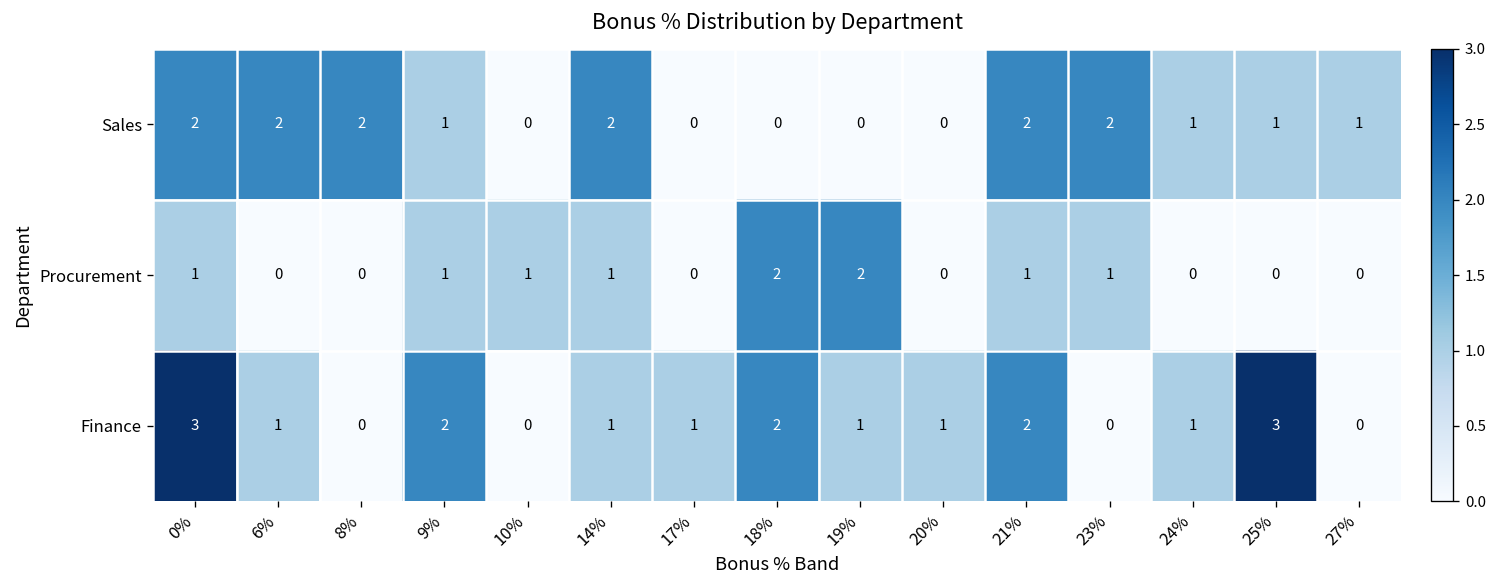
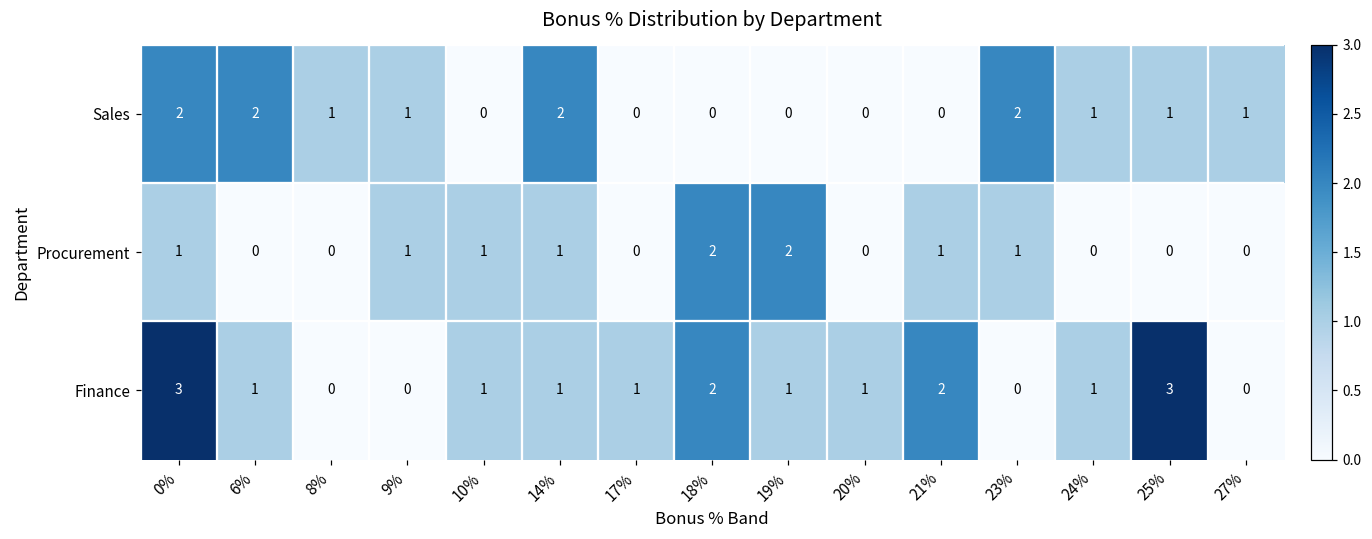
Sales, 8%: 2 -> 1
Sales, 21%: 2 -> 0
Finance, 9%: 2 -> 0
Finance, 10%: 0 -> 1
